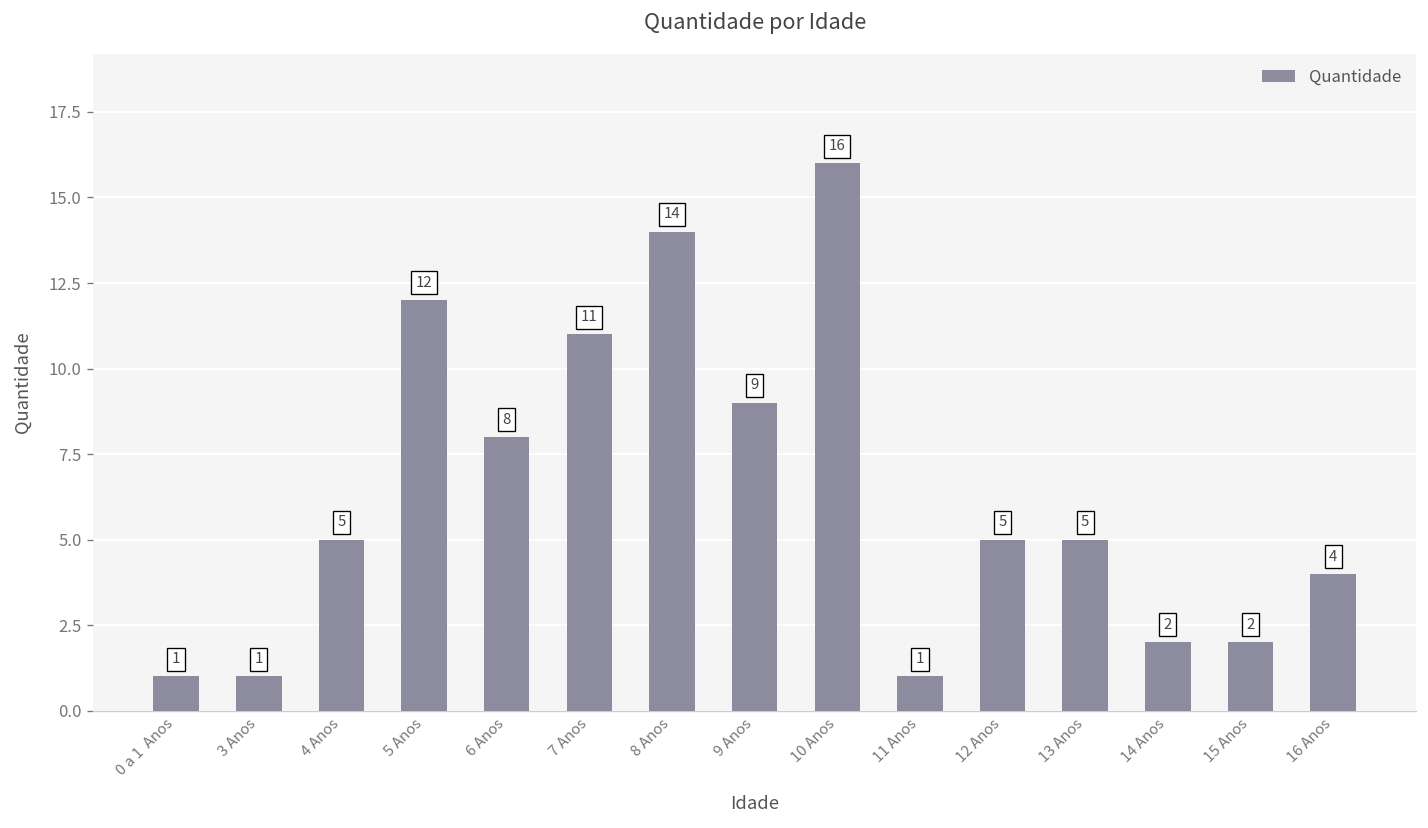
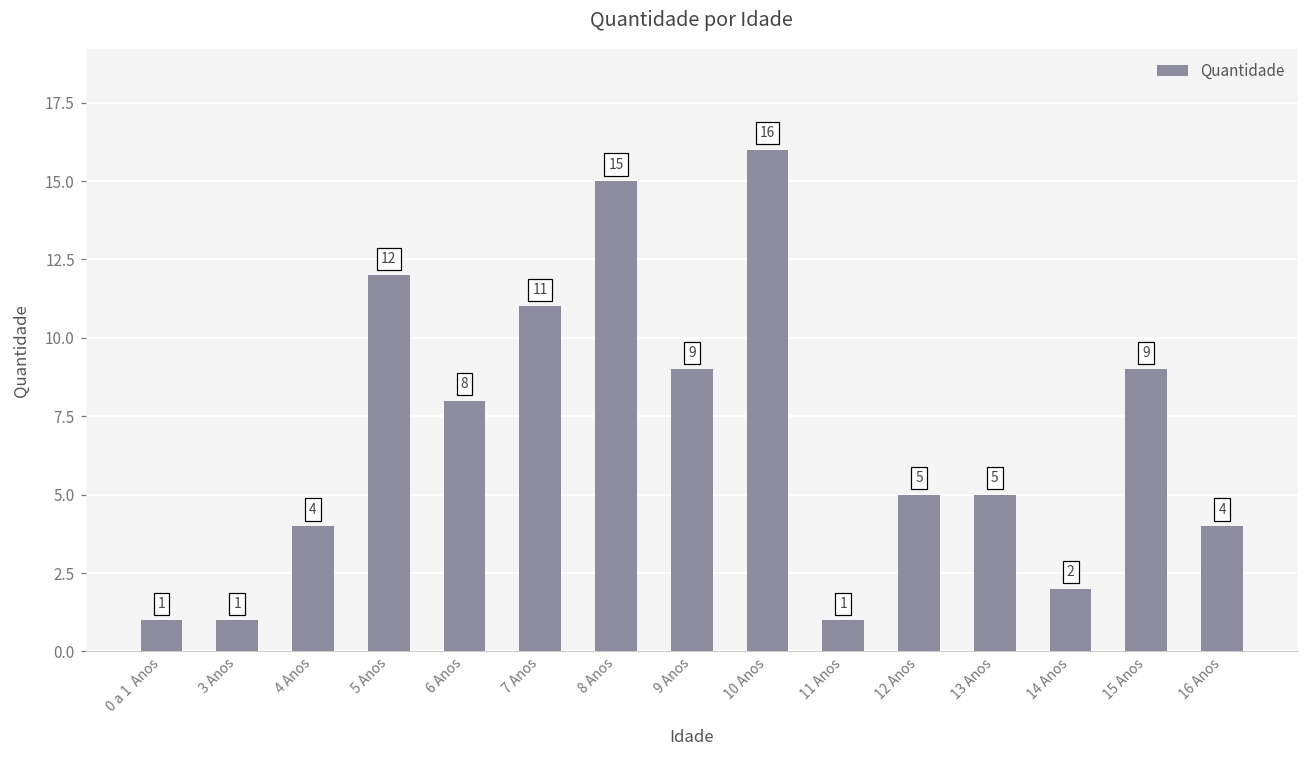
4 Anos: 5 -> 4
8 Anos: 14 -> 15
15 Anos: 2 -> 9
